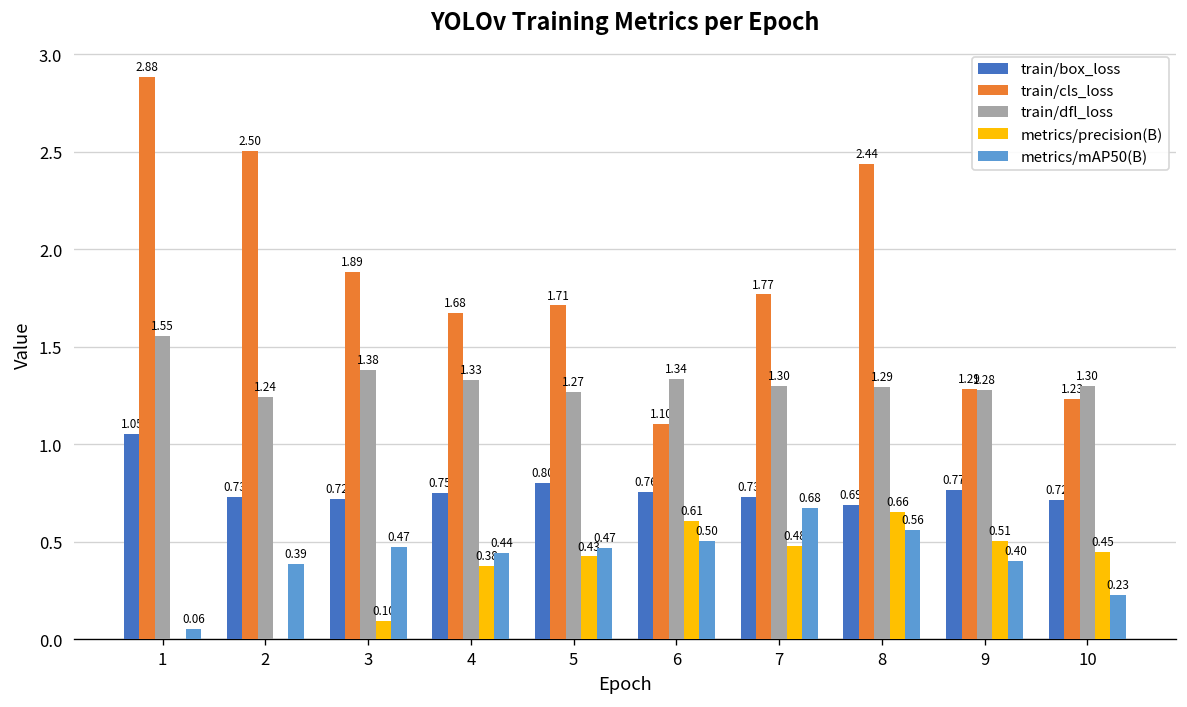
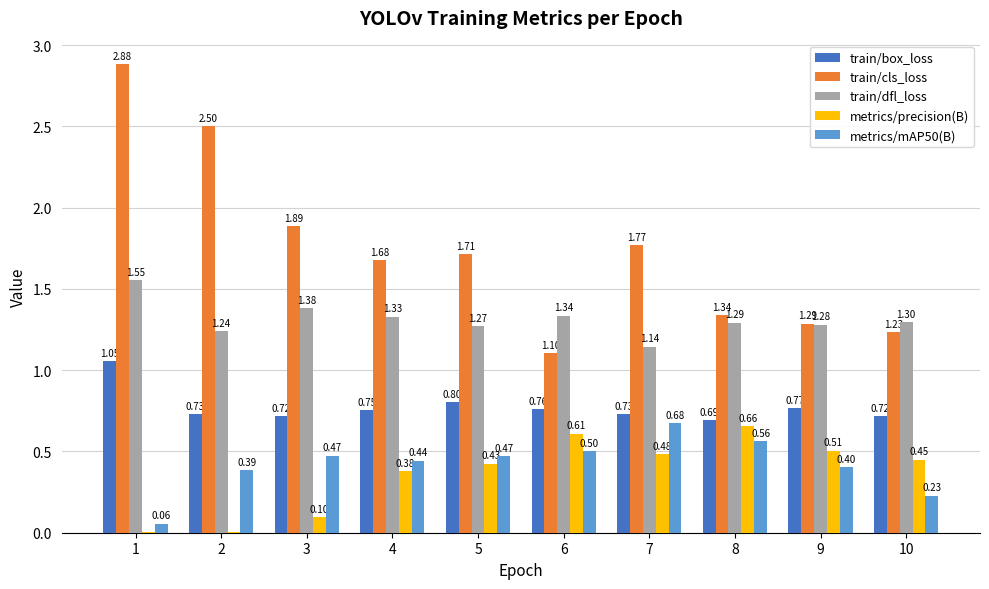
train/dfl_loss, 7: 1.30 -> 1.14
train/cls_loss, 8: 2.44 -> 1.34
